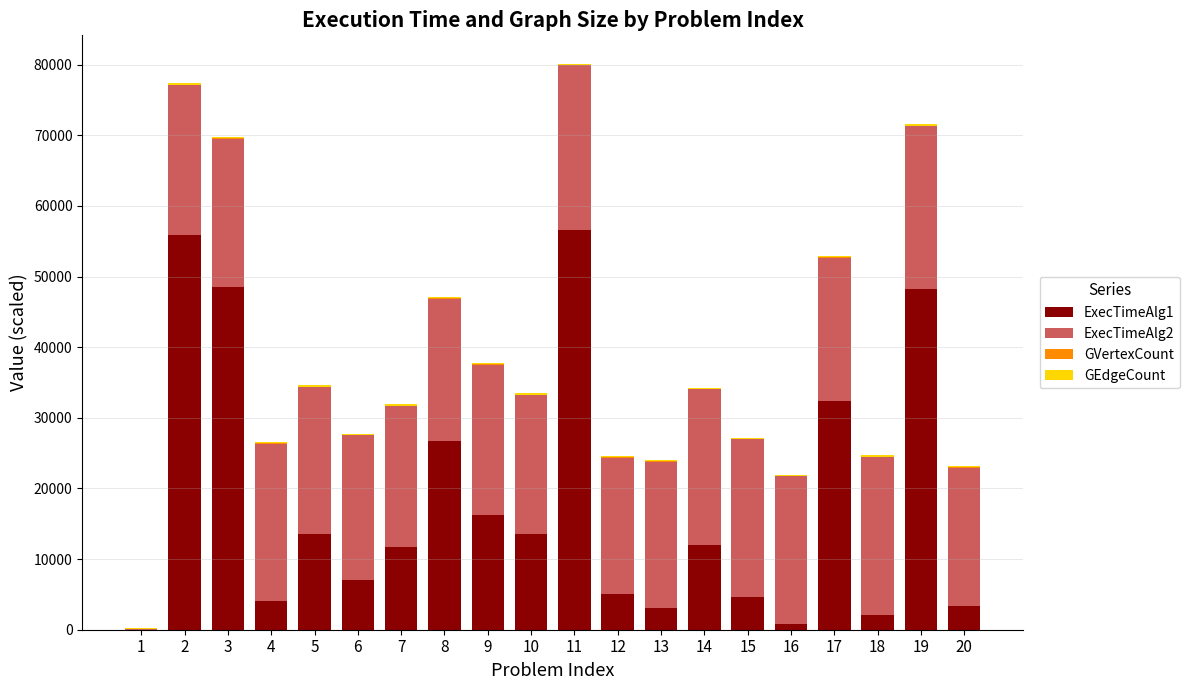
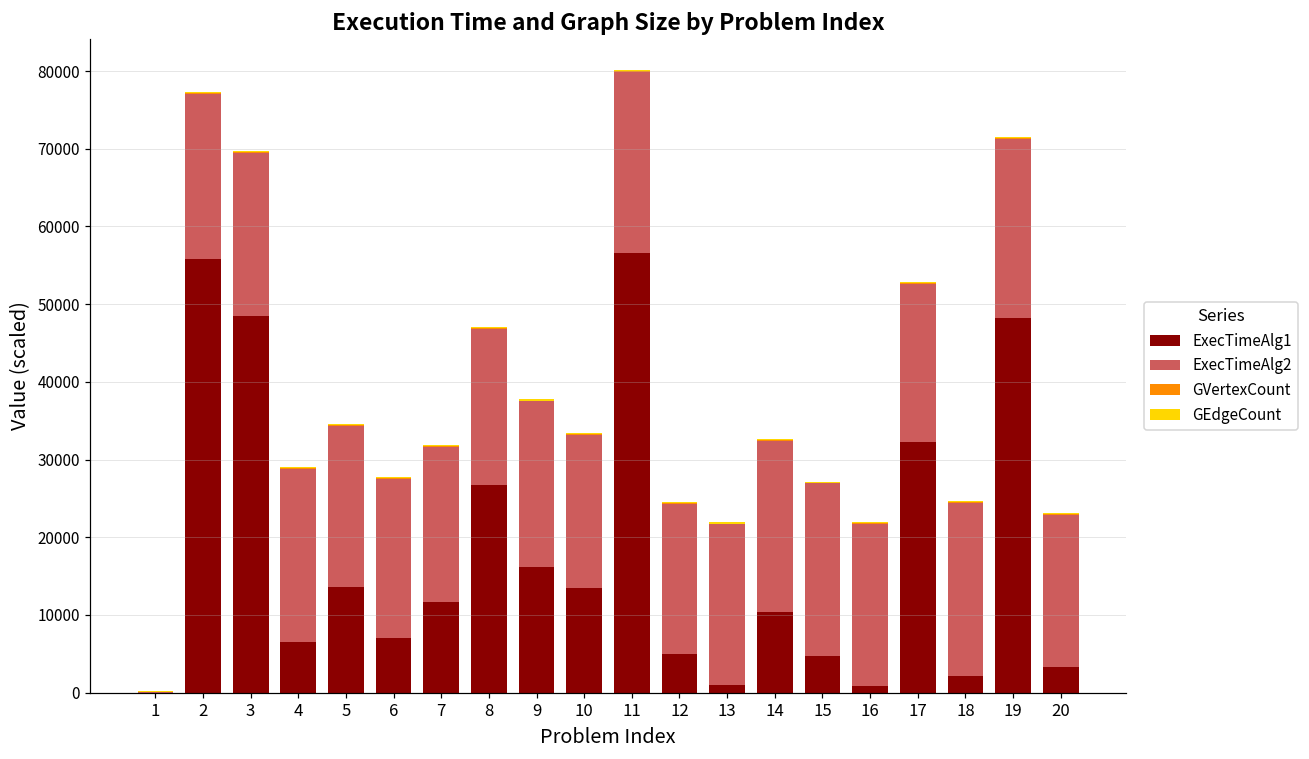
ExecTimeAlg1, 4: 4000 -> 7000
ExecTimeAlg1, 13: 3000 -> 1000
ExecTimeAlg1, 14: 12000 -> 10000
